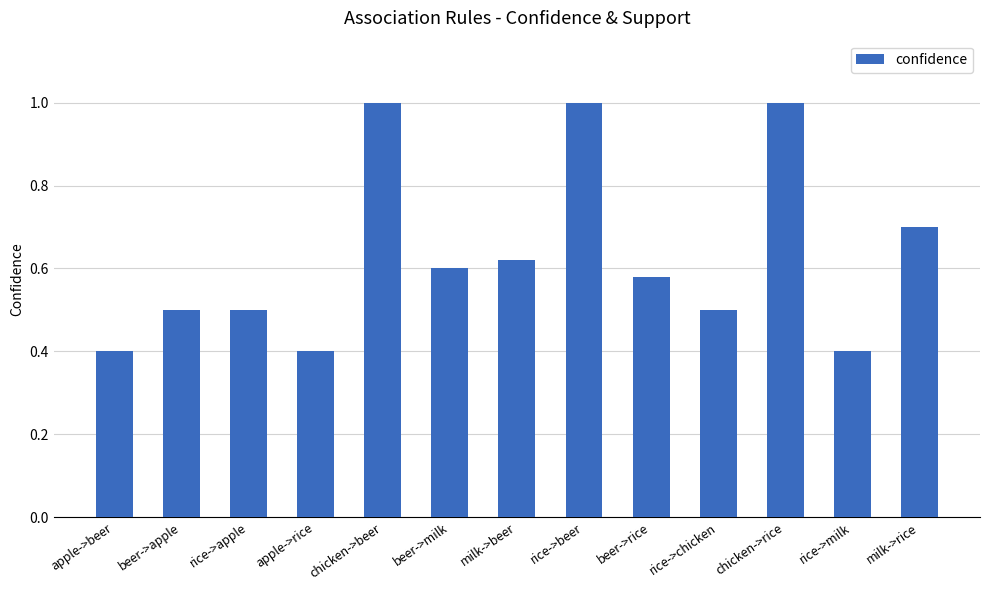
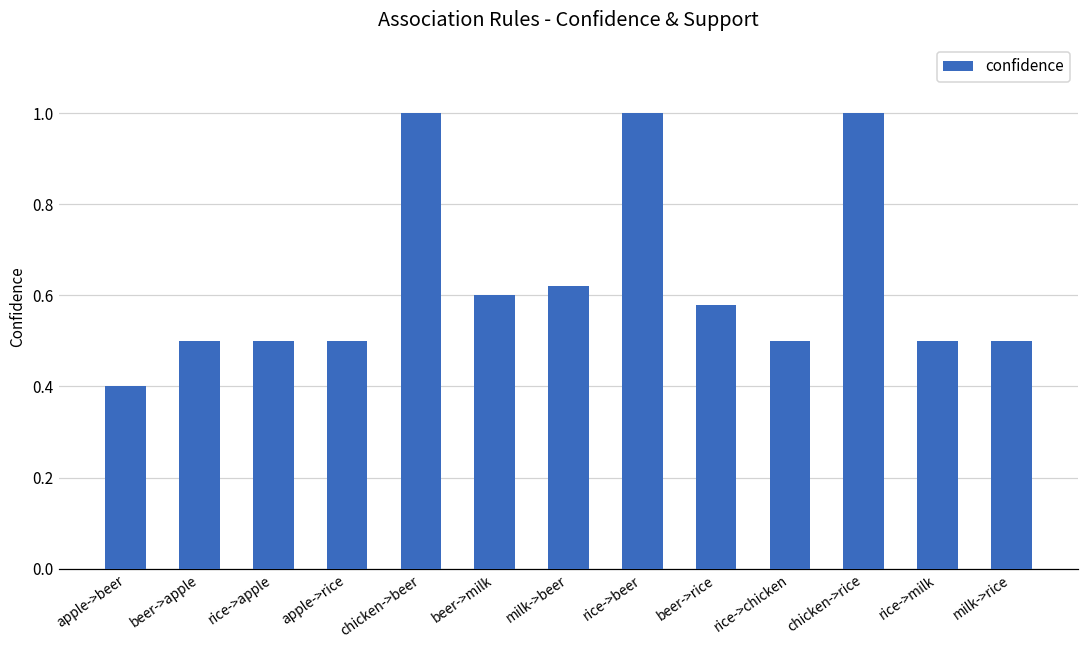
apple->rice: 0.4 -> 0.5
rice->milk: 0.4 -> 0.5
milk->rice: 0.7 -> 0.5
